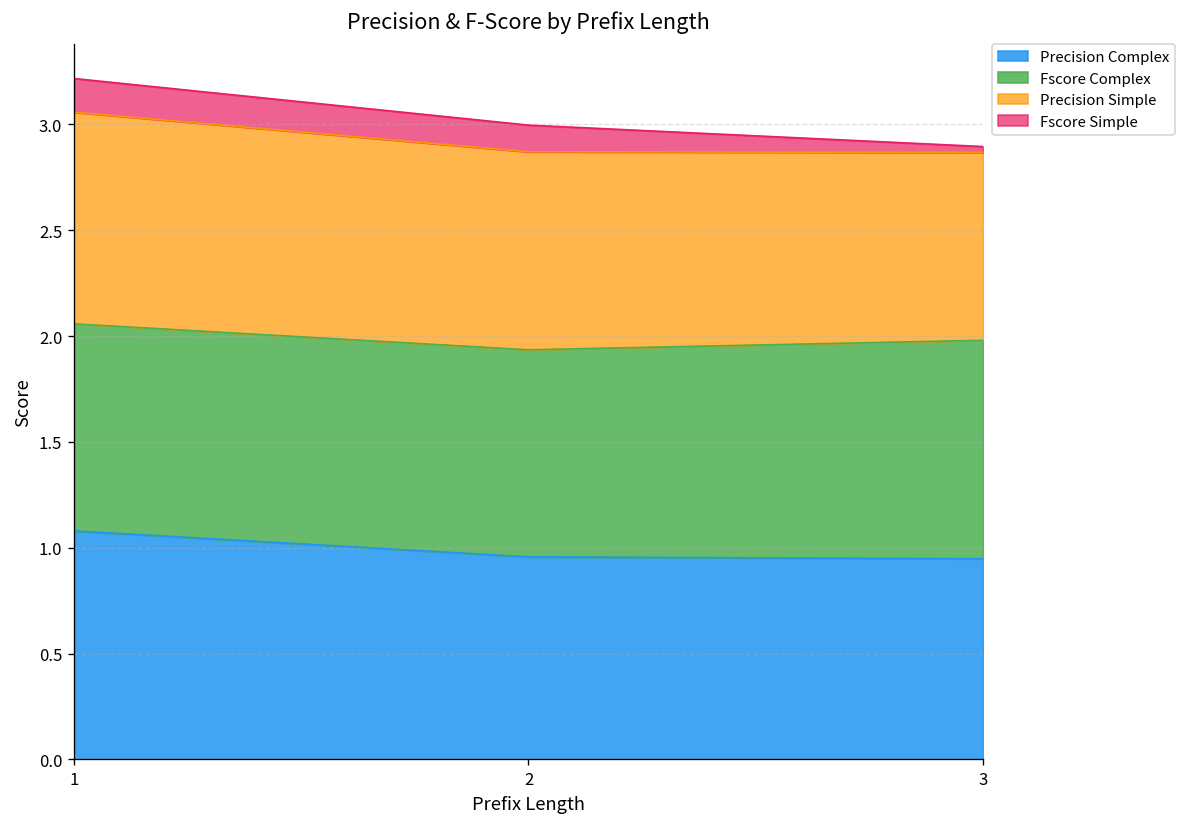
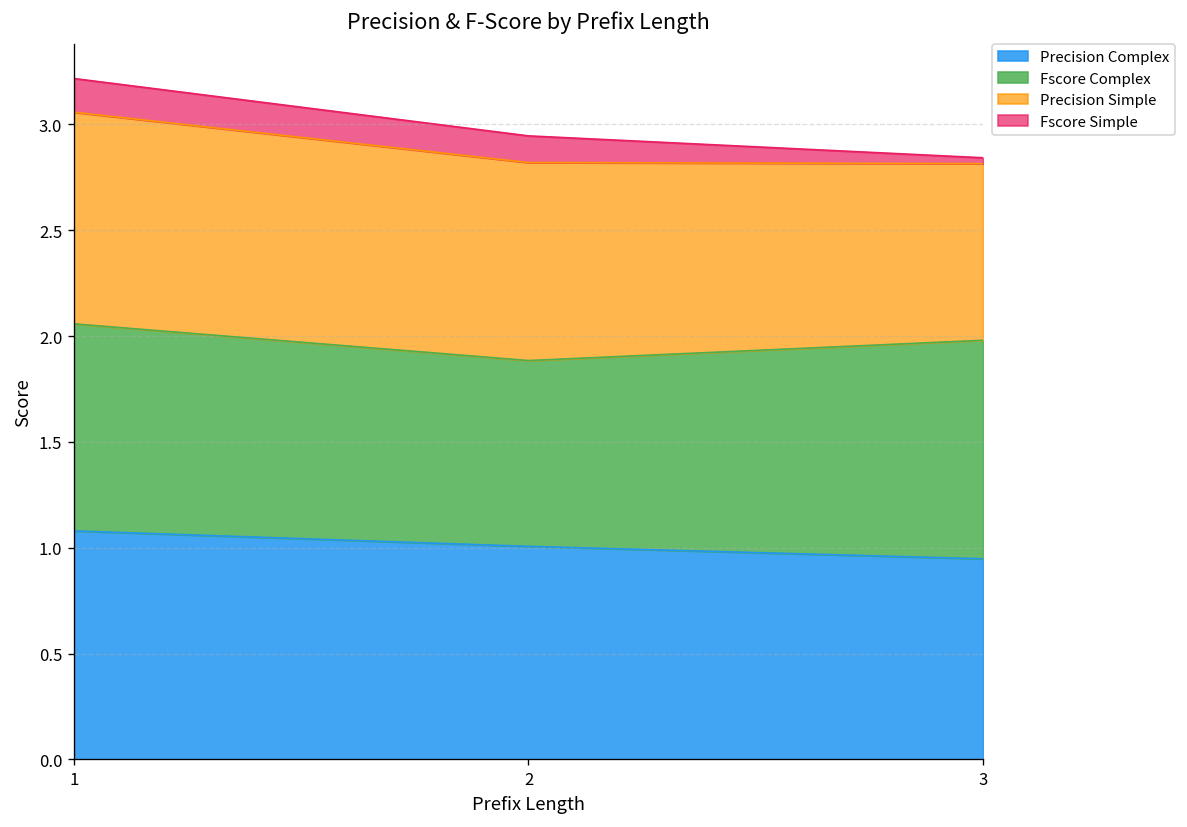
Precision Complex, 2: 0.96 -> 1.01
Fscore Complex, 2: 0.98 -> 0.88
Precision Simple, 3: 0.89 -> 0.83
